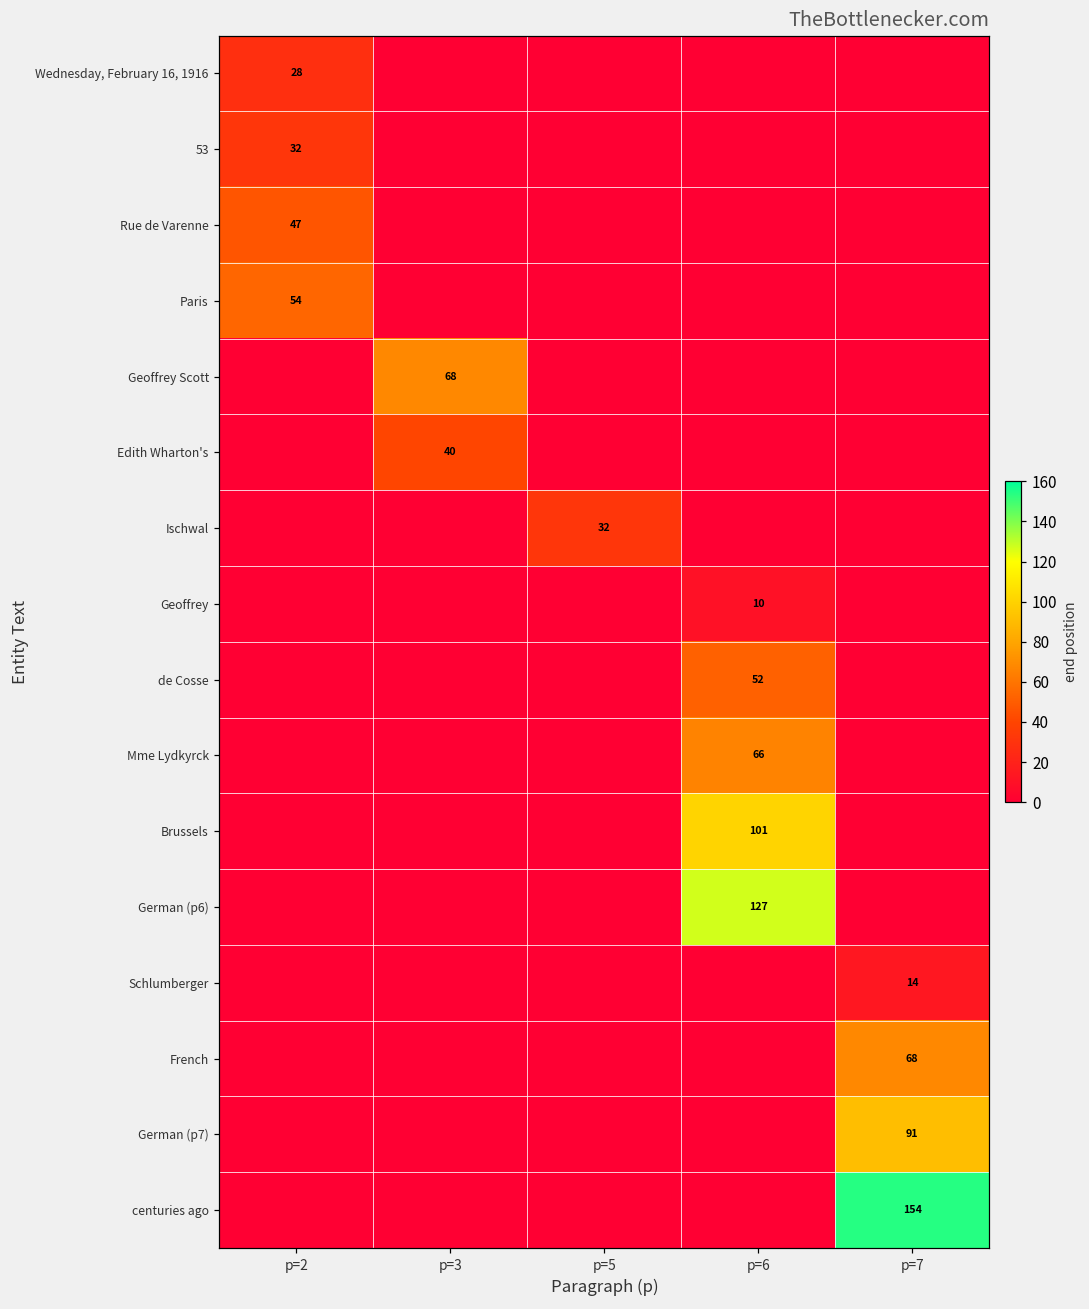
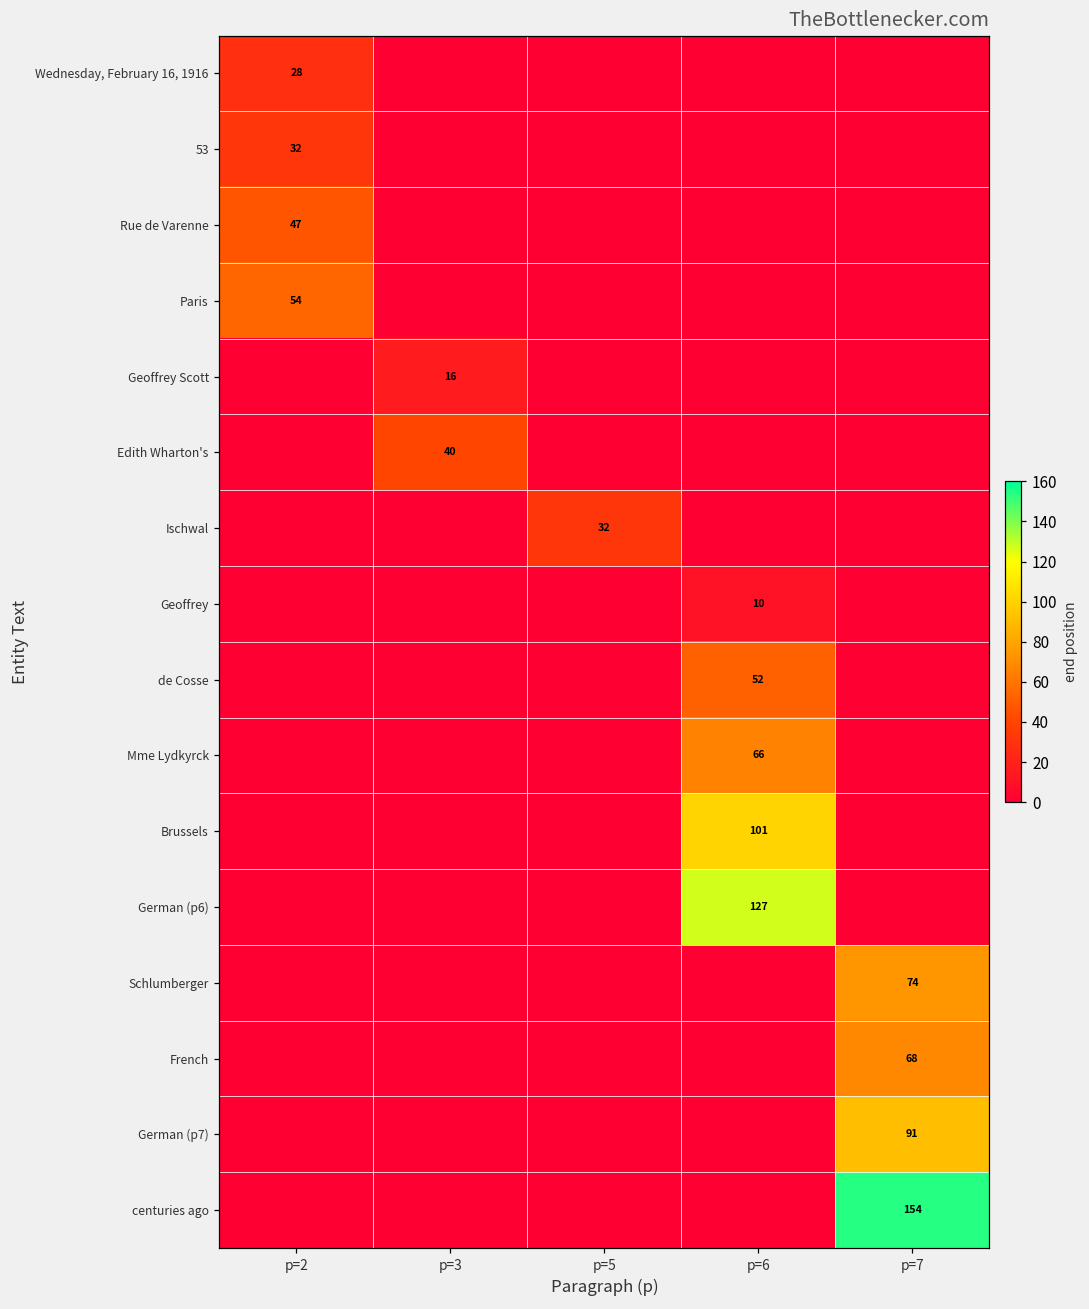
Geoffrey Scott, p=3: 68 -> 16
Schlumberger, p=7: 14 -> 74
